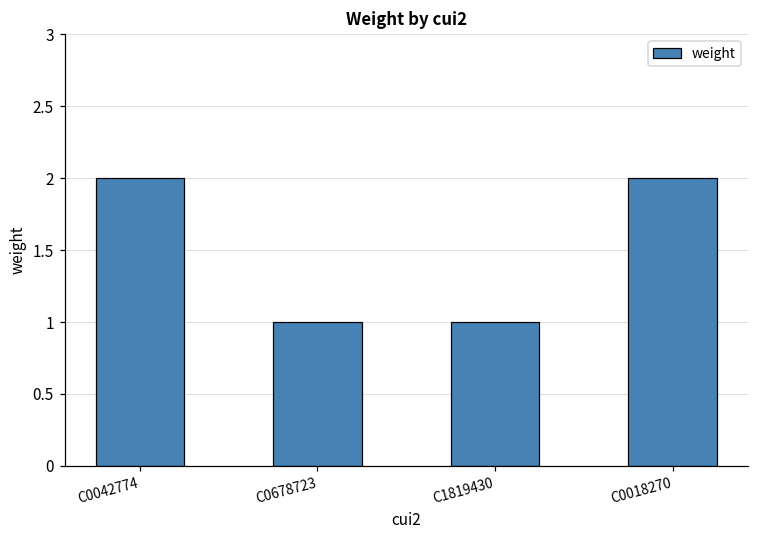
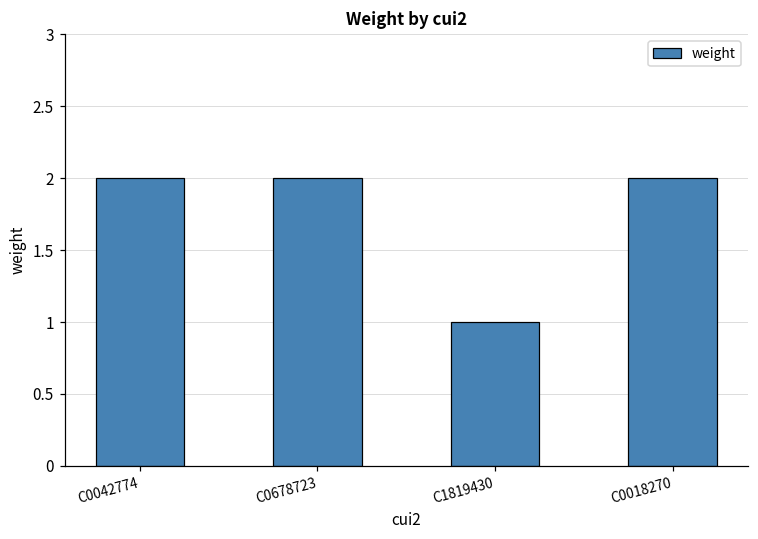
C0678723: 1 -> 2
